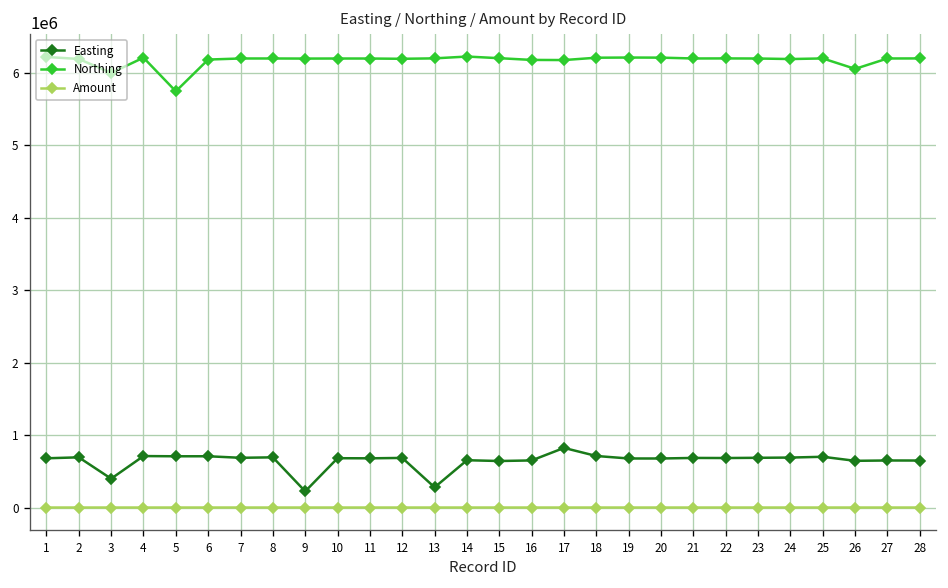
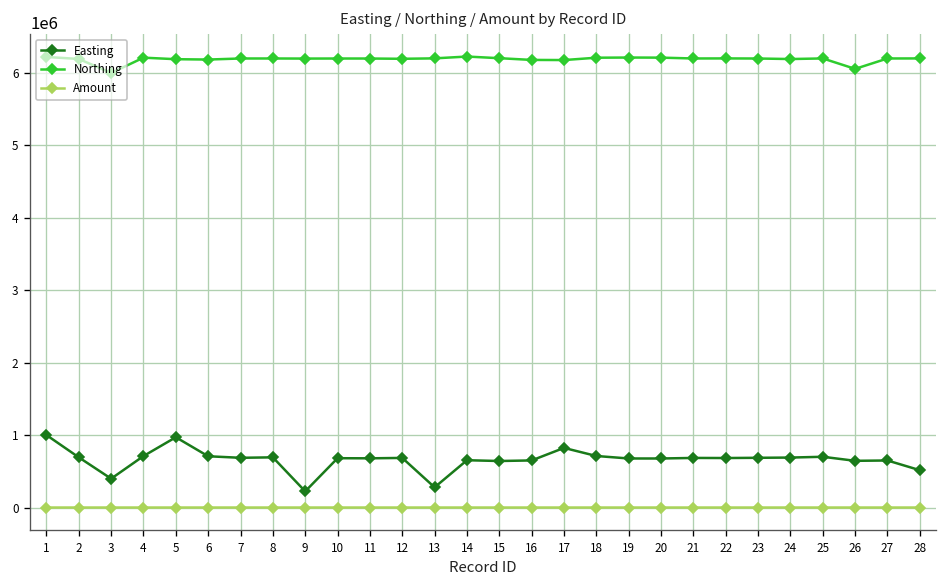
Easting, 1: 700000 -> 1000000
Easting, 5: 700000 -> 1000000
Northing, 5: 5700000 -> 6200000
Easting, 28: 600000 -> 500000
